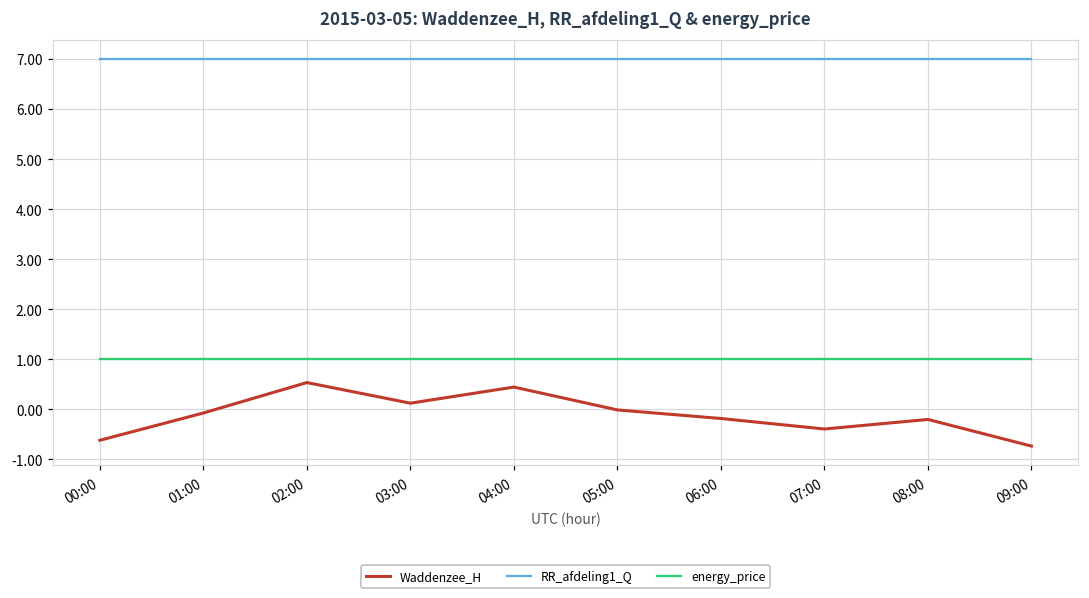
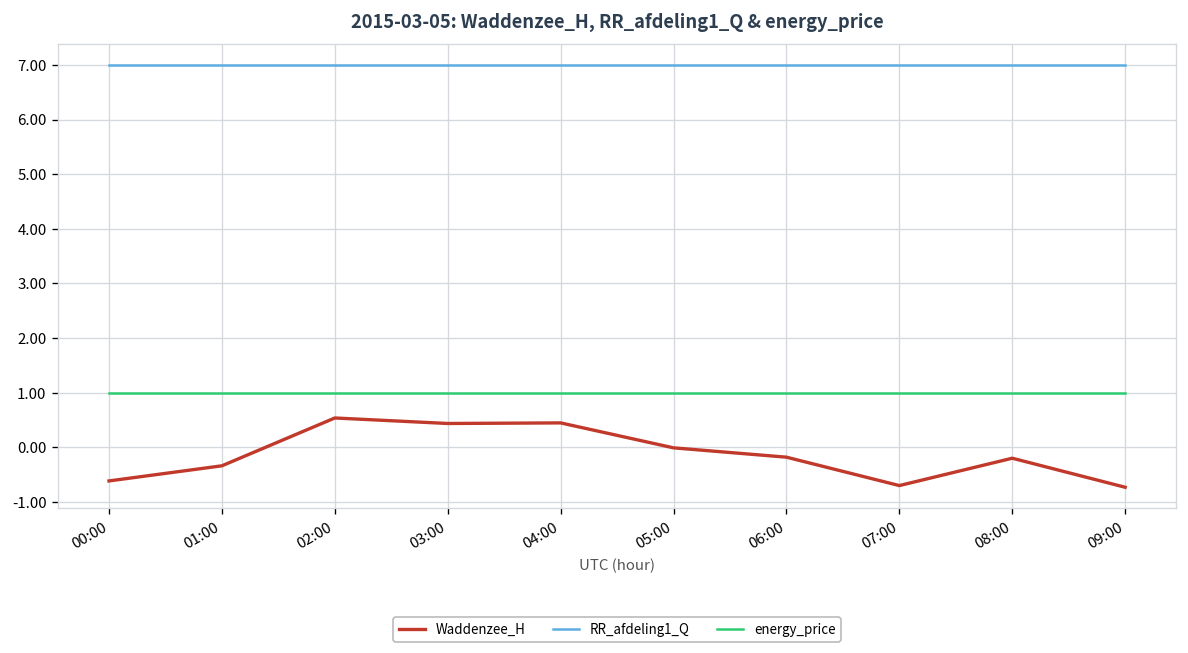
Waddenzee_H, 01:00: -0.1 -> -0.3
Waddenzee_H, 03:00: 0.1 -> 0.4
Waddenzee_H, 07:00: -0.4 -> -0.7
